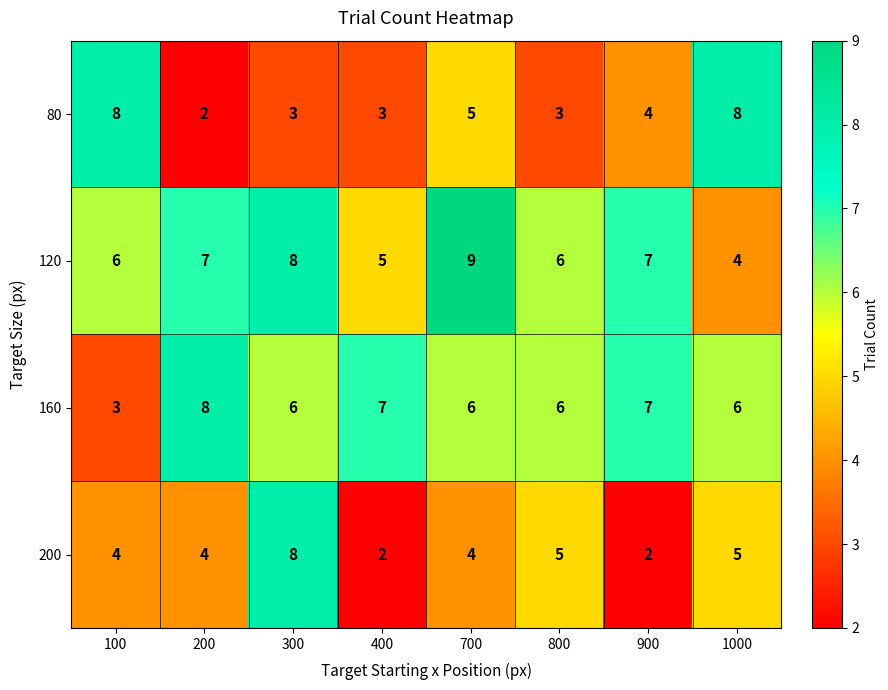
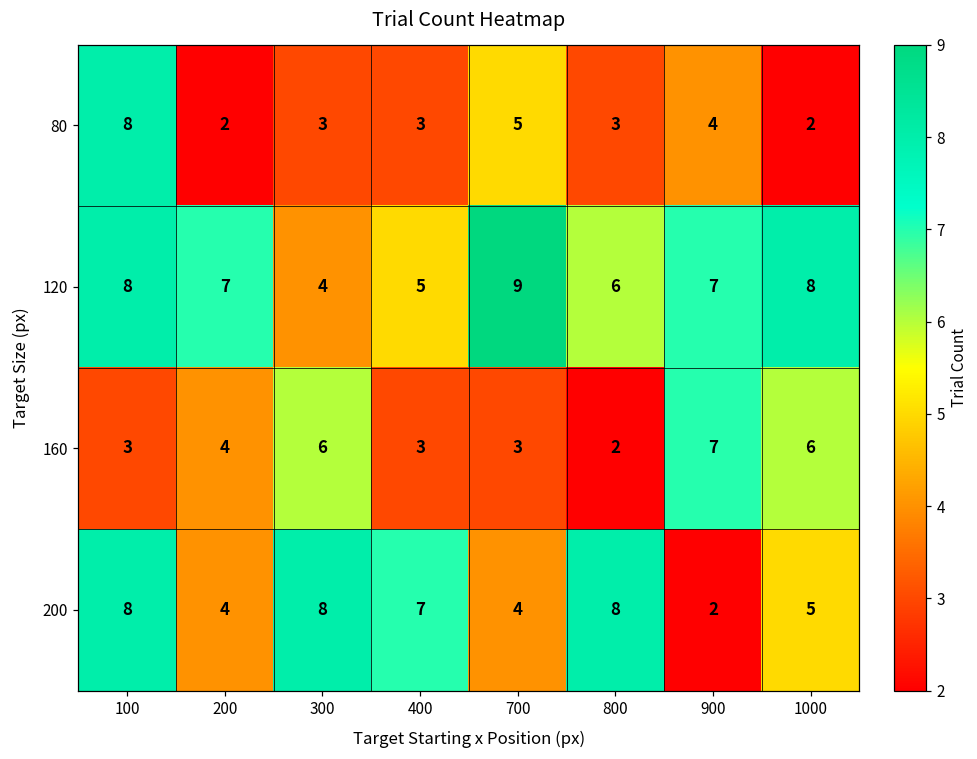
80, 1000: 8 -> 2
120, 100: 6 -> 8
120, 300: 8 -> 4
120, 1000: 4 -> 8
160, 200: 8 -> 4
160, 400: 7 -> 3
160, 700: 6 -> 3
160, 800: 6 -> 2
200, 100: 4 -> 8
200, 400: 2 -> 7
200, 800: 5 -> 8
